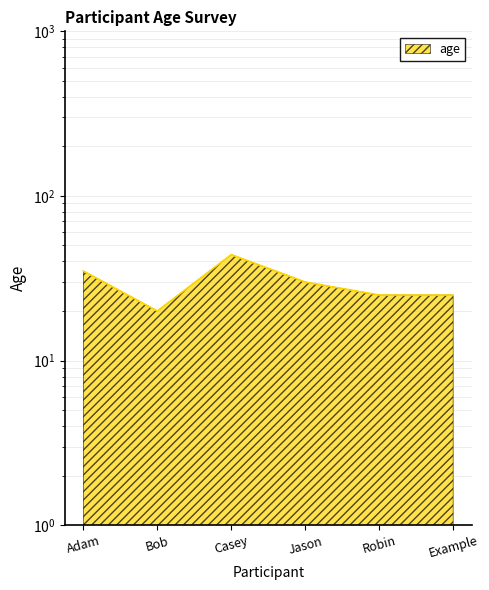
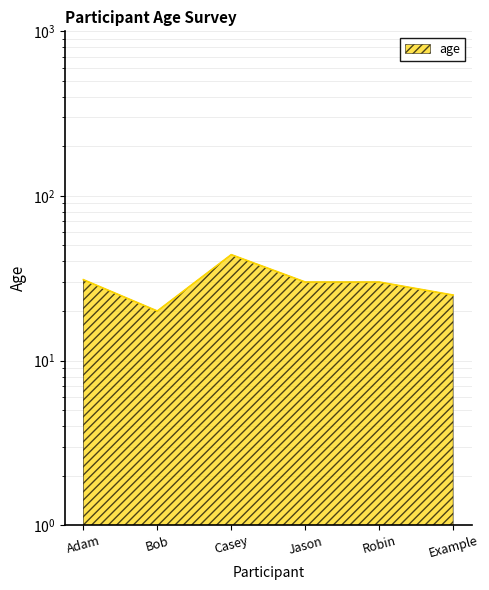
Adam: 35 -> 31
Robin: 25 -> 30
